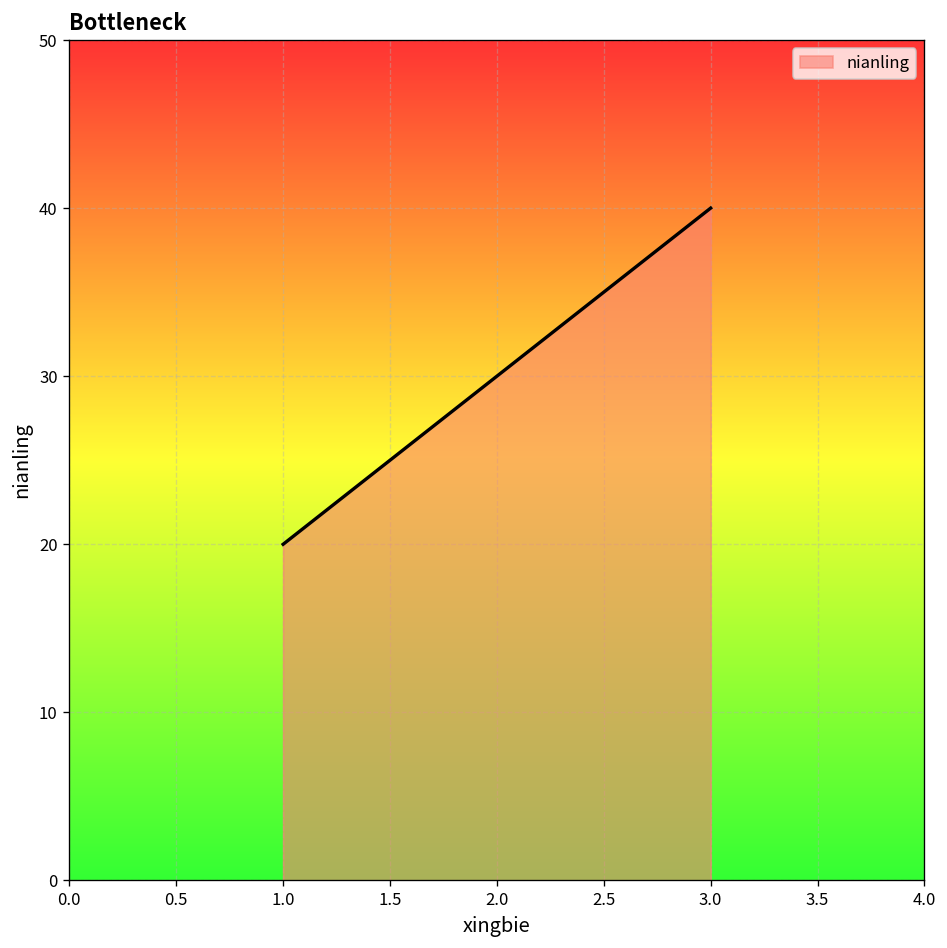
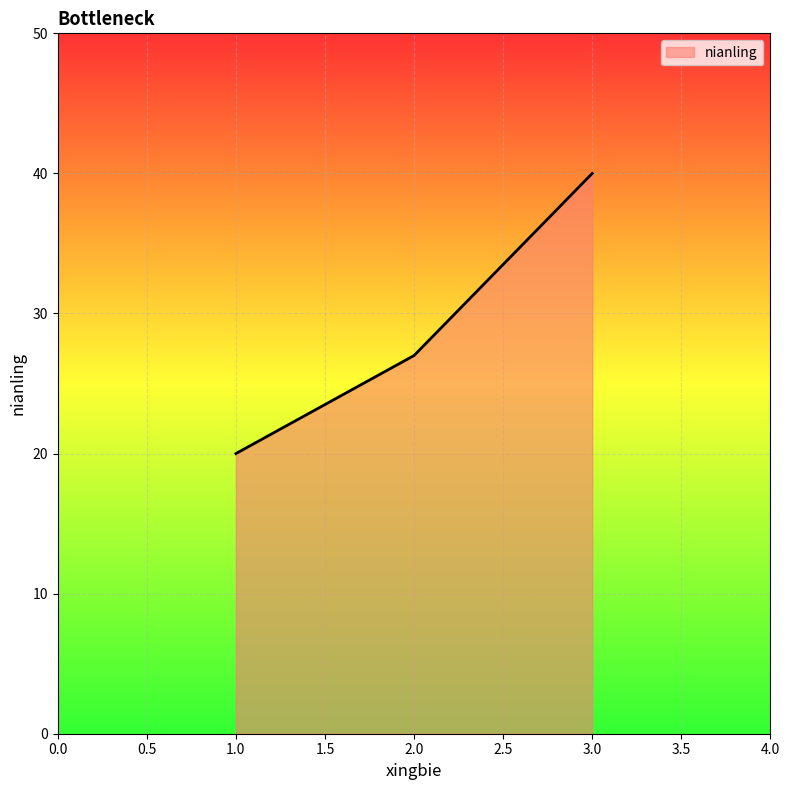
2.0: 30 -> 27
